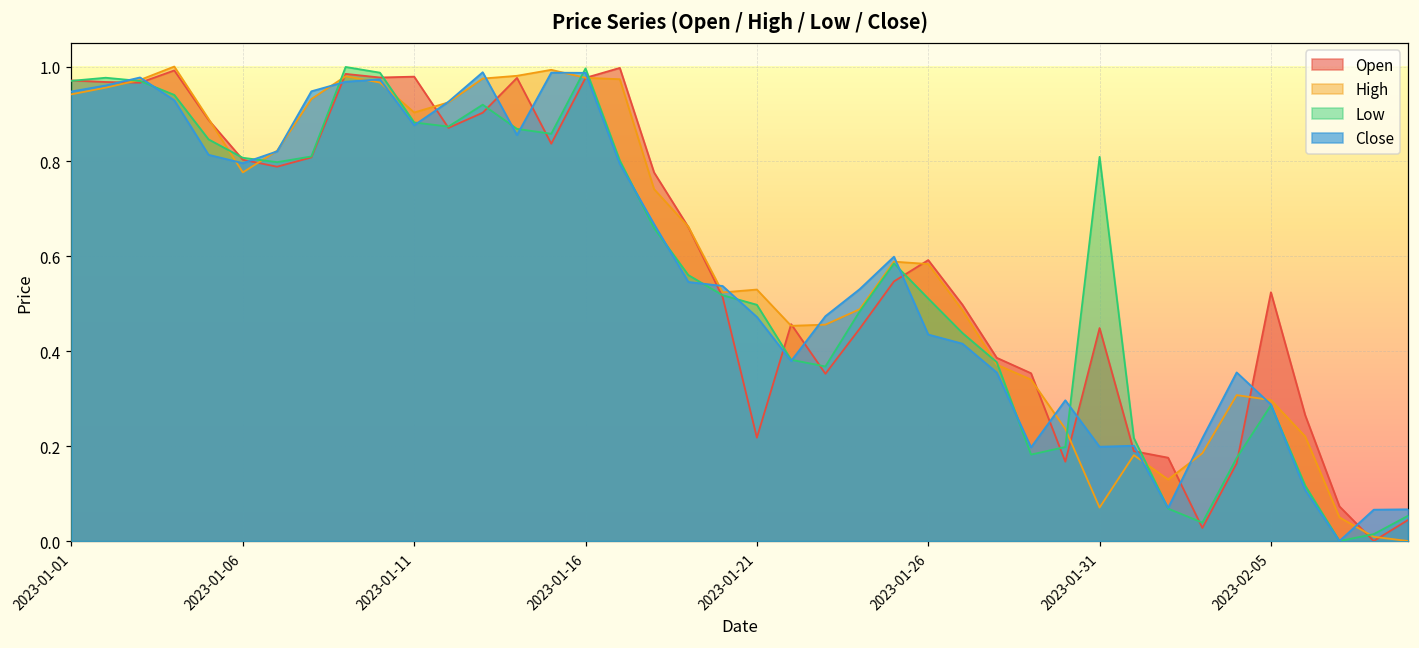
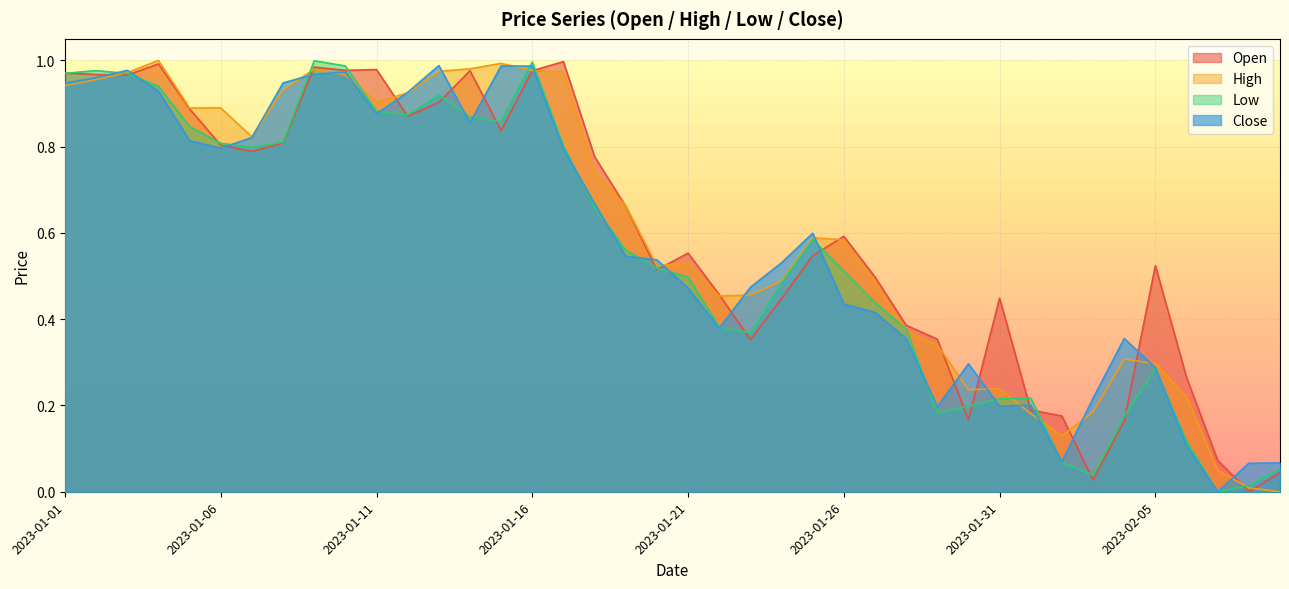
High, 2023-01-06: 0.78 -> 0.89
Open, 2023-01-21: 0.22 -> 0.55
High, 2023-01-31: 0.07 -> 0.24
Low, 2023-01-31: 0.81 -> 0.22
